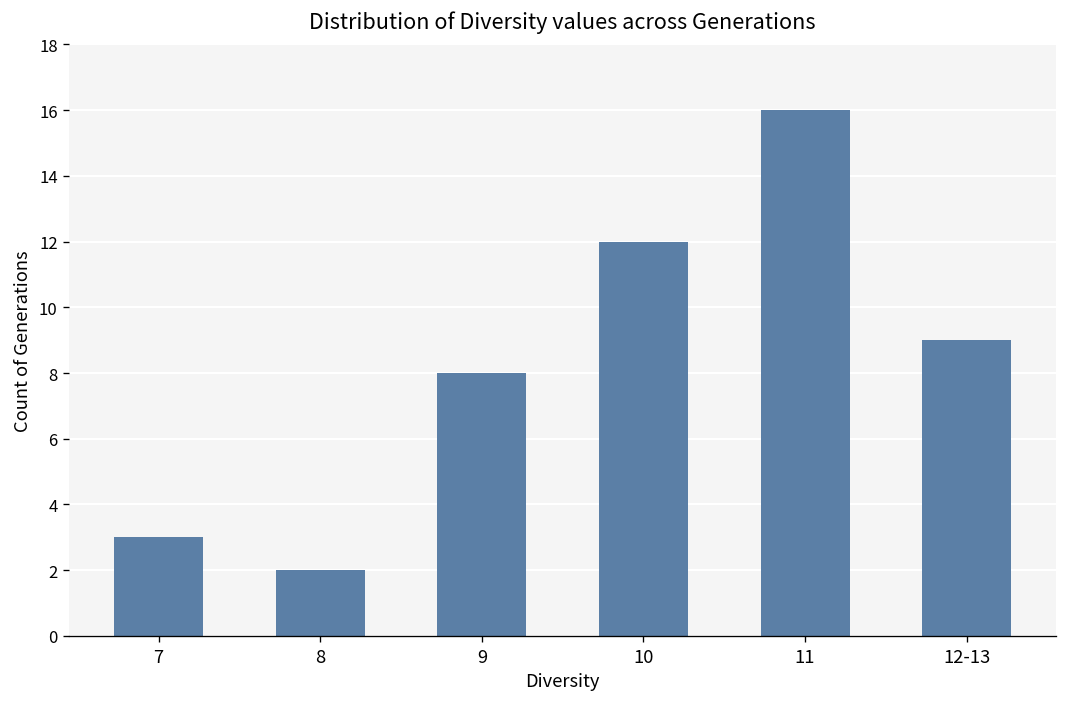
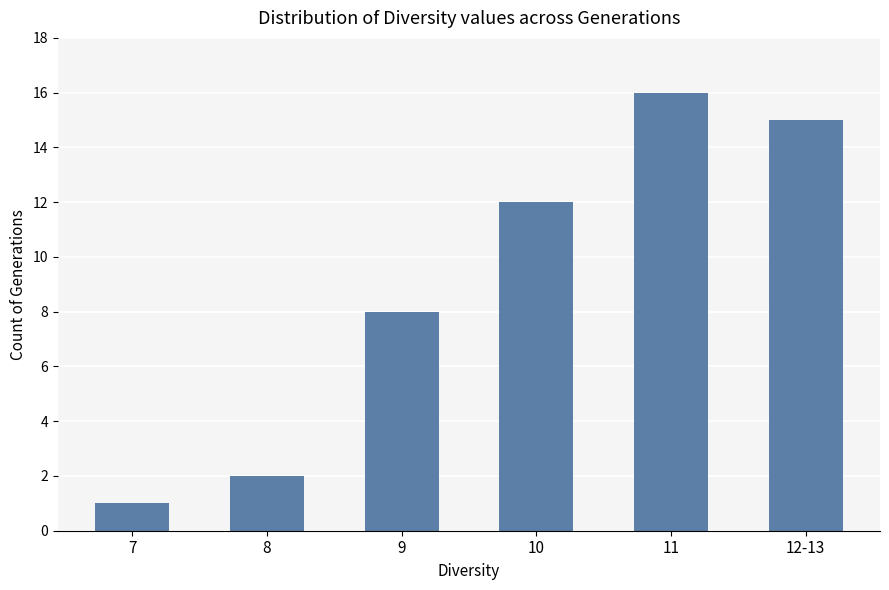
7: 3 -> 1
12-13: 9 -> 15
